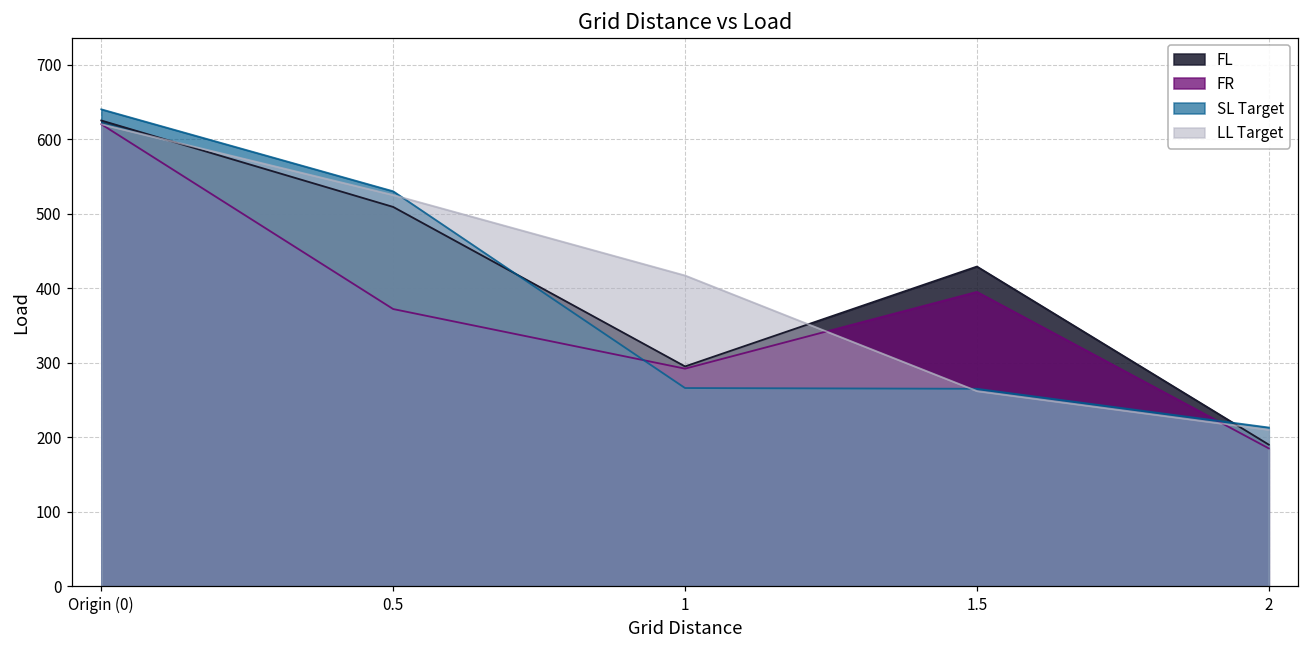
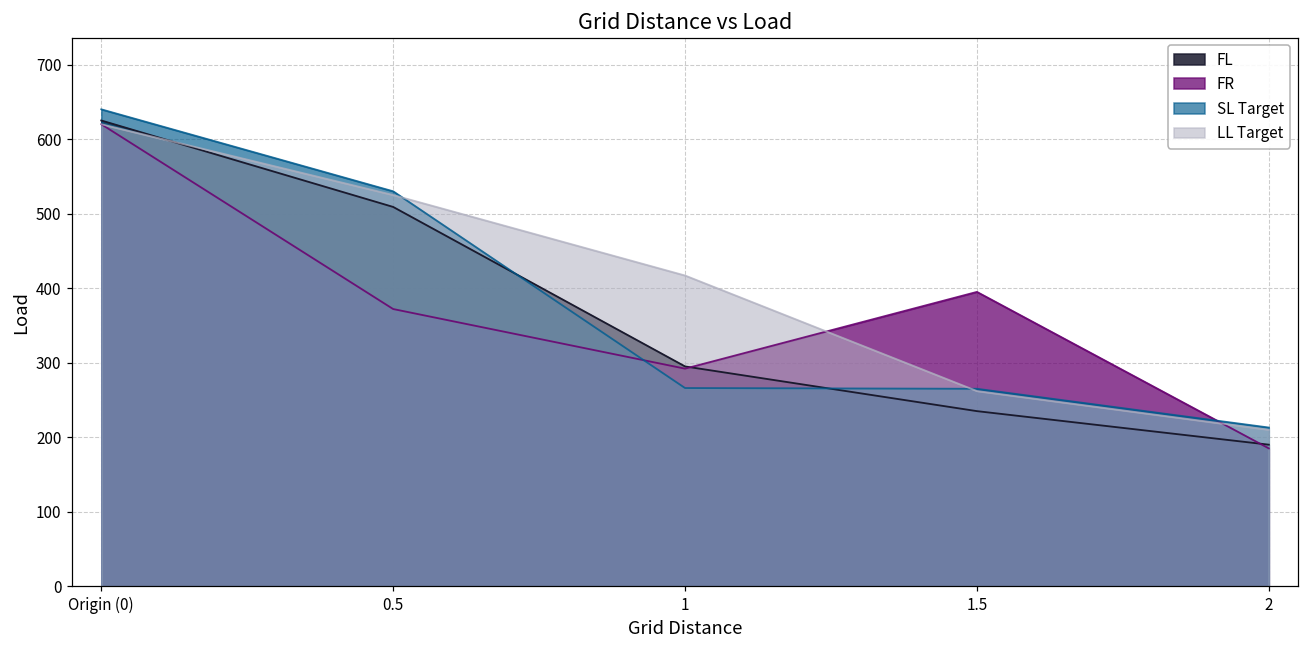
FL, 1.5: 430 -> 240
